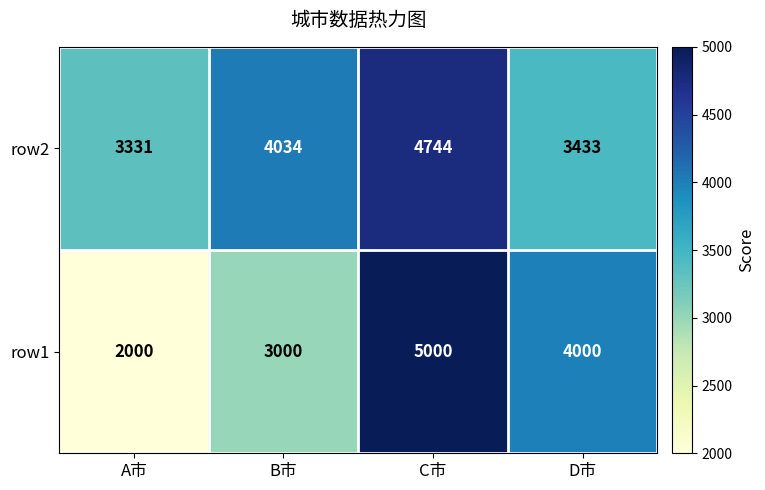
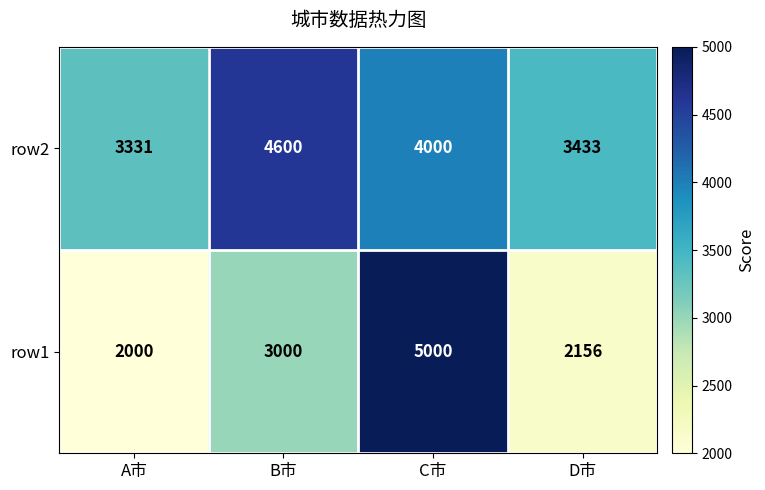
row2, B市: 4034 -> 4600
row2, C市: 4744 -> 4000
row1, D市: 4000 -> 2156
